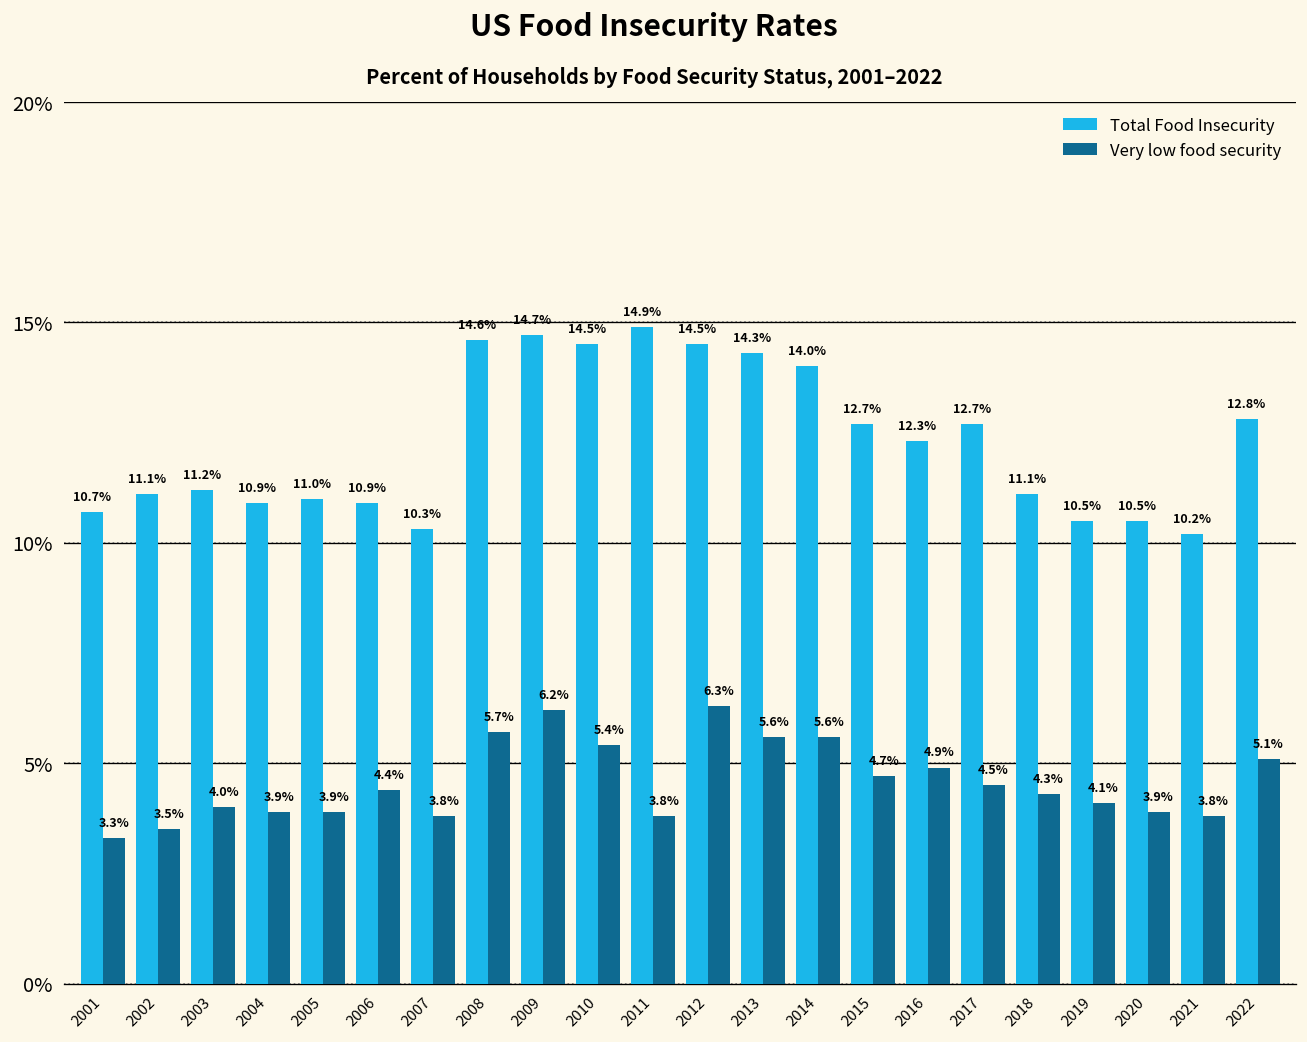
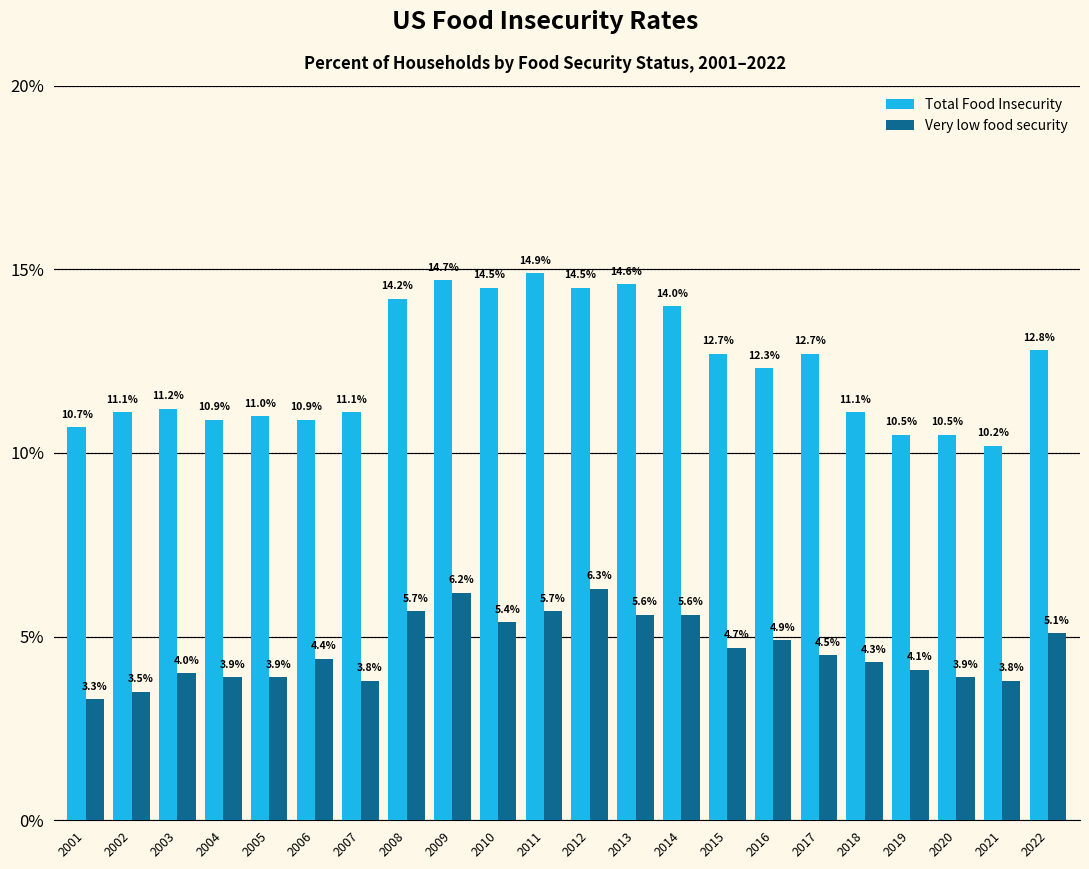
Total Food Insecurity, 2007: 10.3% -> 11.1%
Total Food Insecurity, 2008: 14.6% -> 14.2%
Very low food security, 2011: 3.8% -> 5.7%
Total Food Insecurity, 2013: 14.3% -> 14.6%
